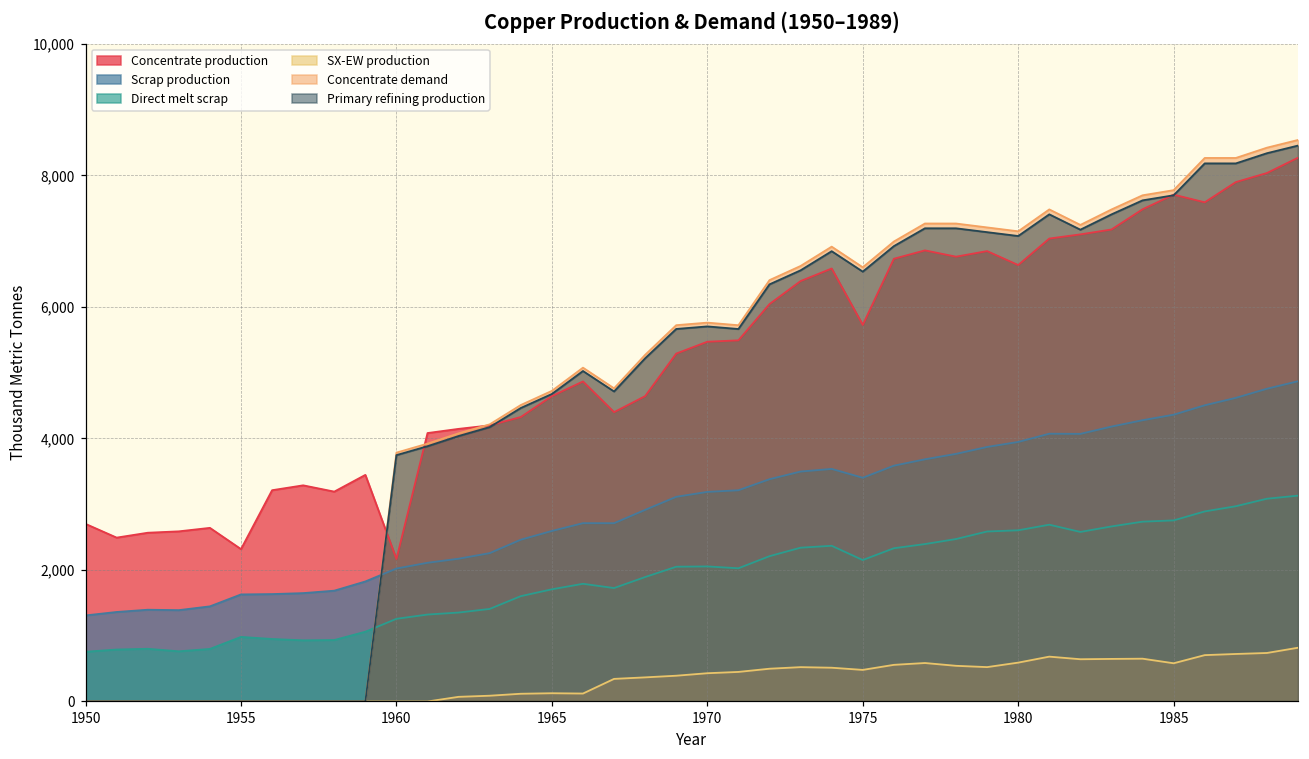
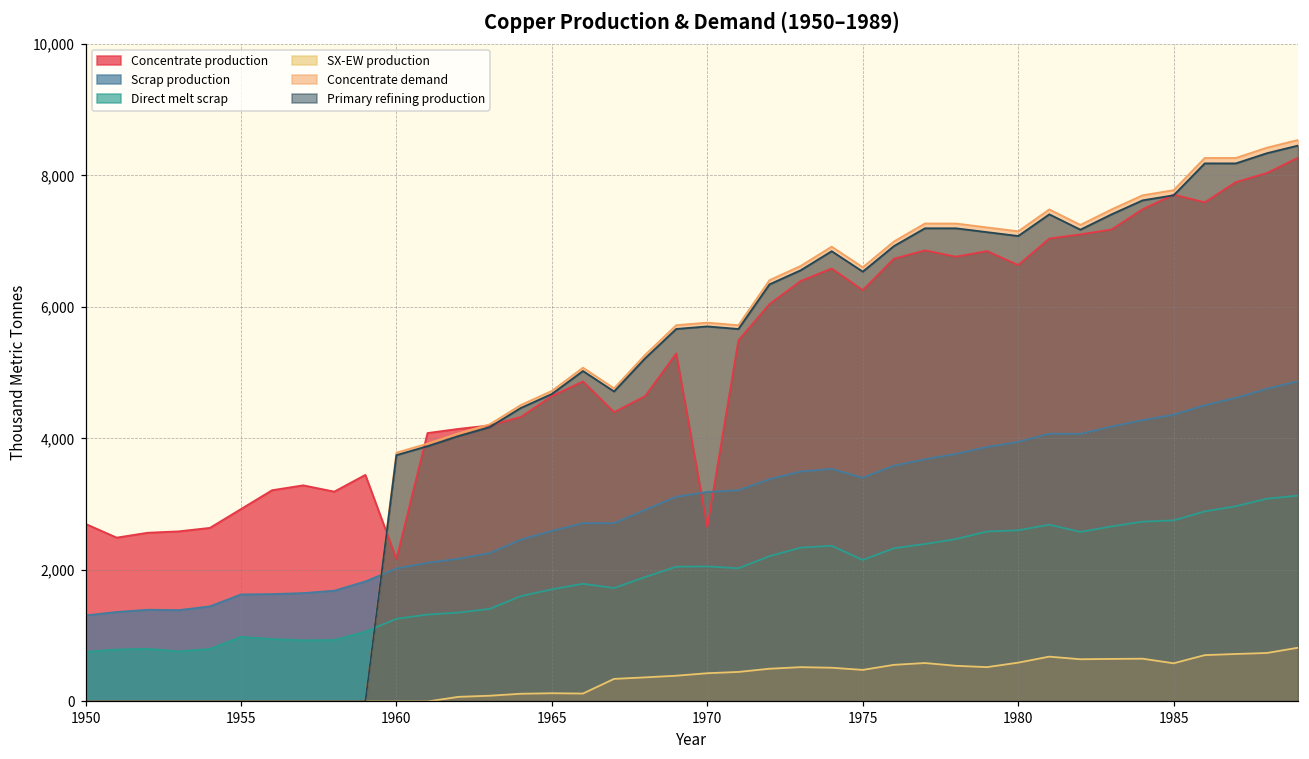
Concentrate production, 1955: 2,300 -> 2,900
Concentrate production, 1970: 5,500 -> 2,700
Concentrate production, 1975: 5,700 -> 6,300
